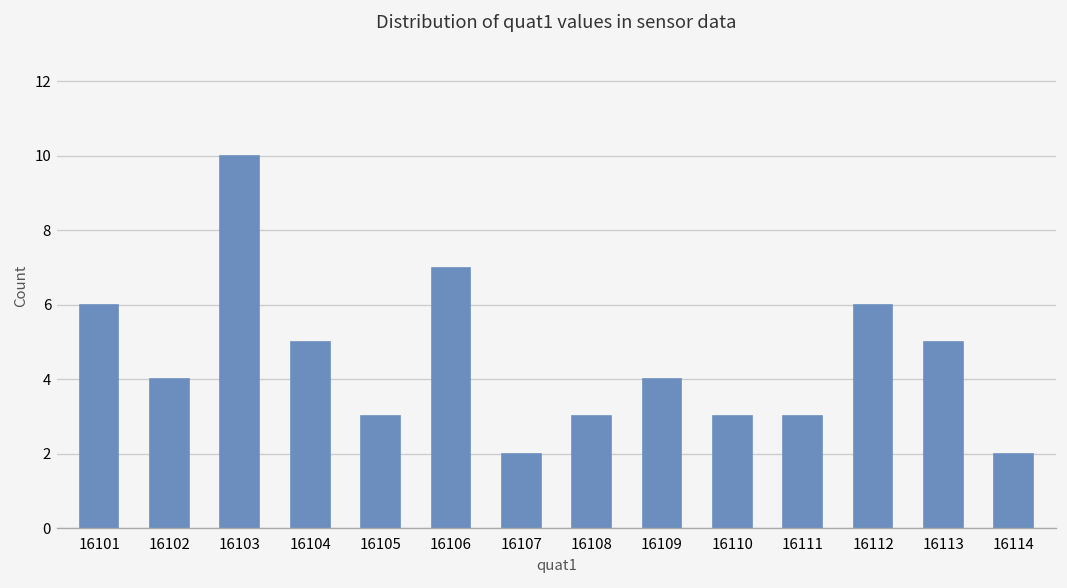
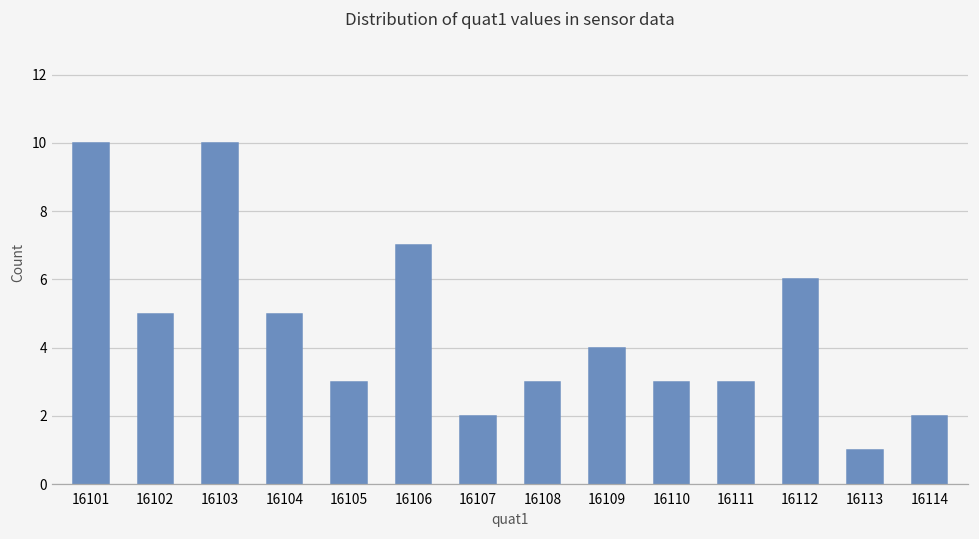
16101: 6 -> 10
16102: 4 -> 5
16113: 5 -> 1
